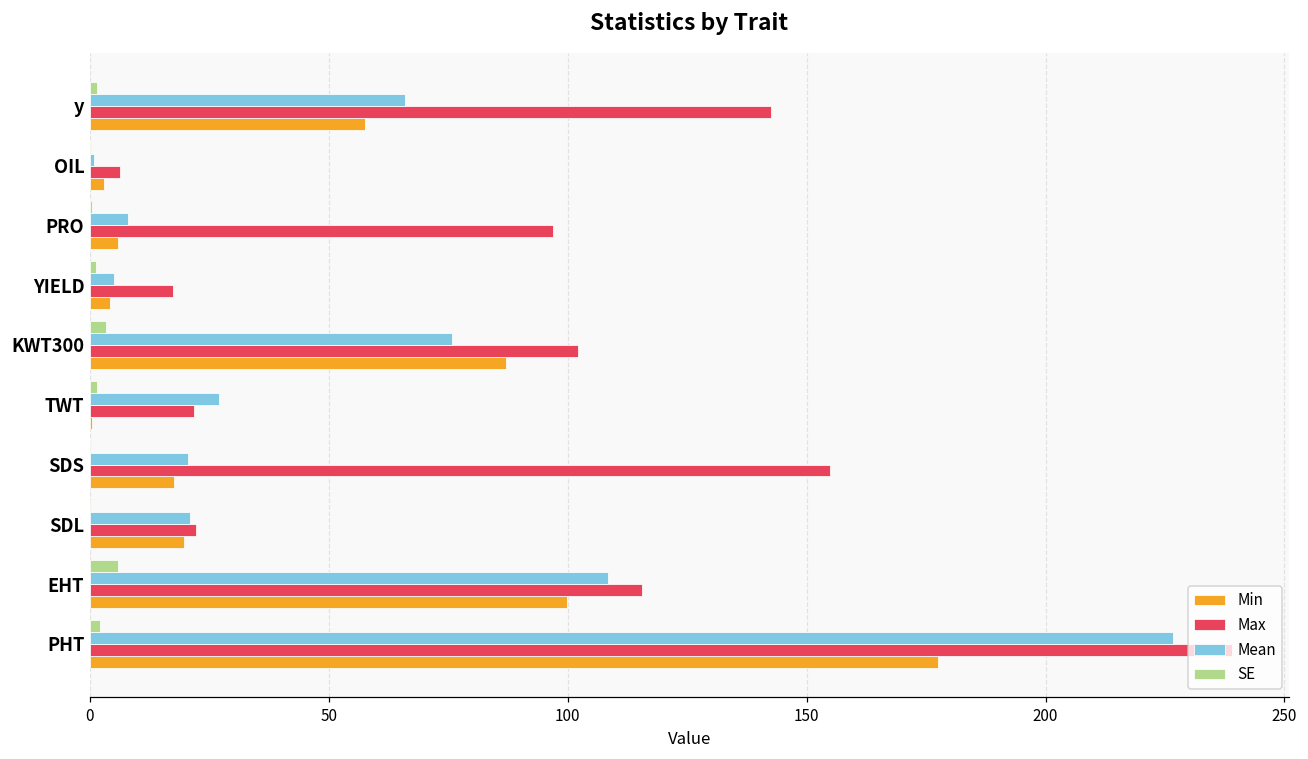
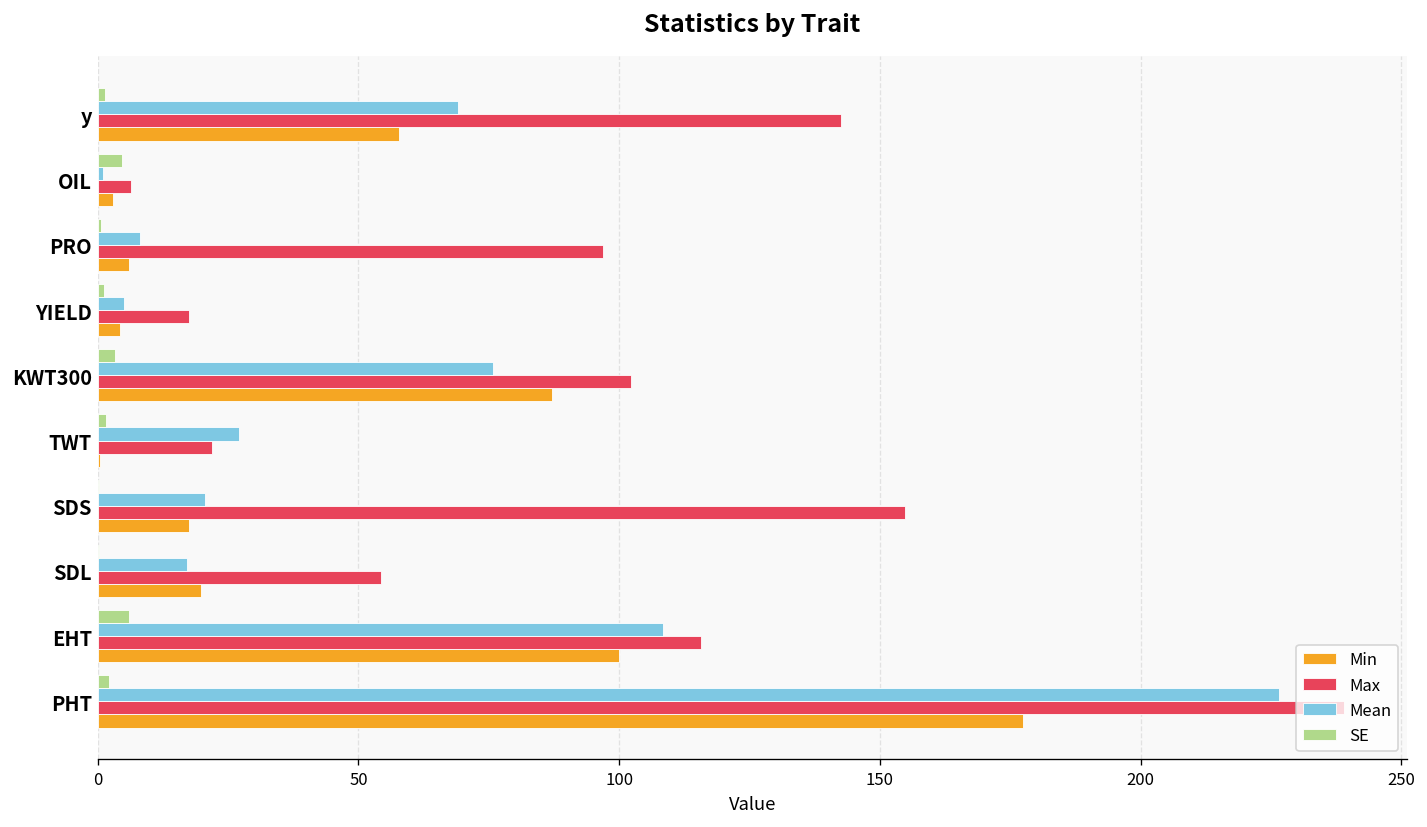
Mean, y: 66 -> 69
SE, OIL: 0 -> 5
Mean, SDL: 21 -> 17
Max, SDL: 22 -> 54
